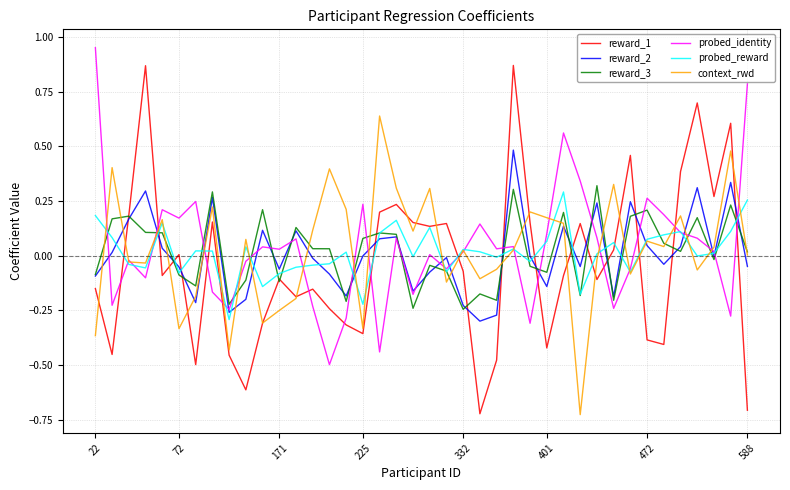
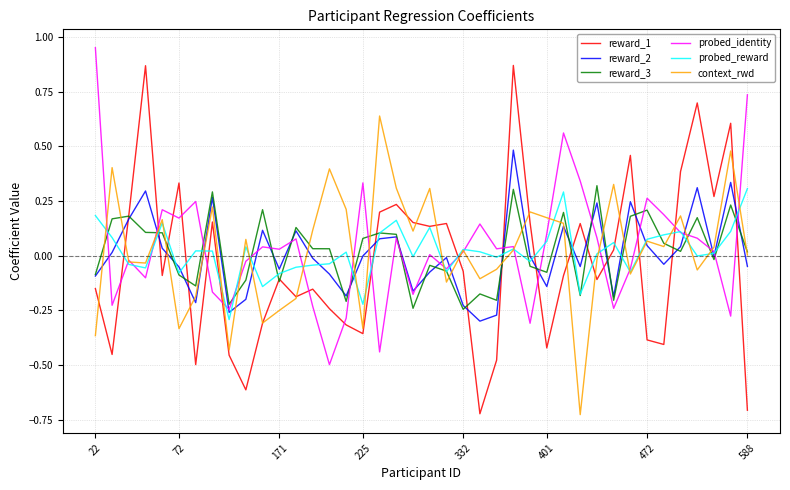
reward_1, 72: 0.01 -> 0.33
probed_identity, 225: 0.24 -> 0.33
probed_identity, 588: 0.79 -> 0.74
probed_reward, 588: 0.25 -> 0.31
